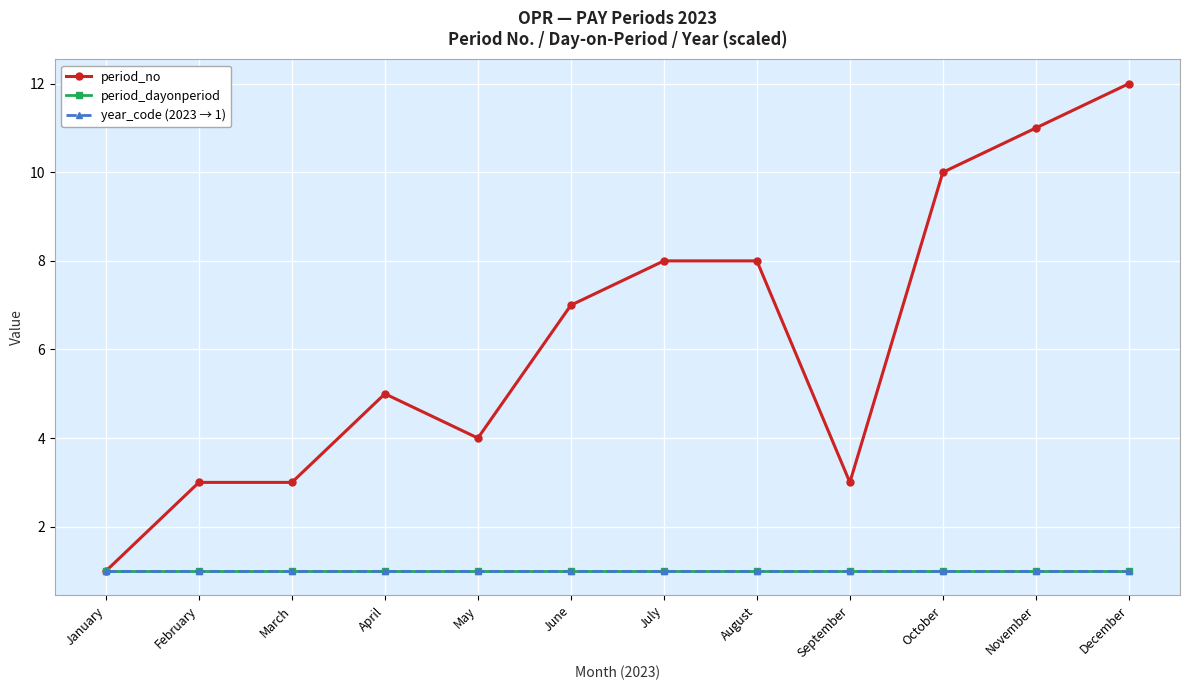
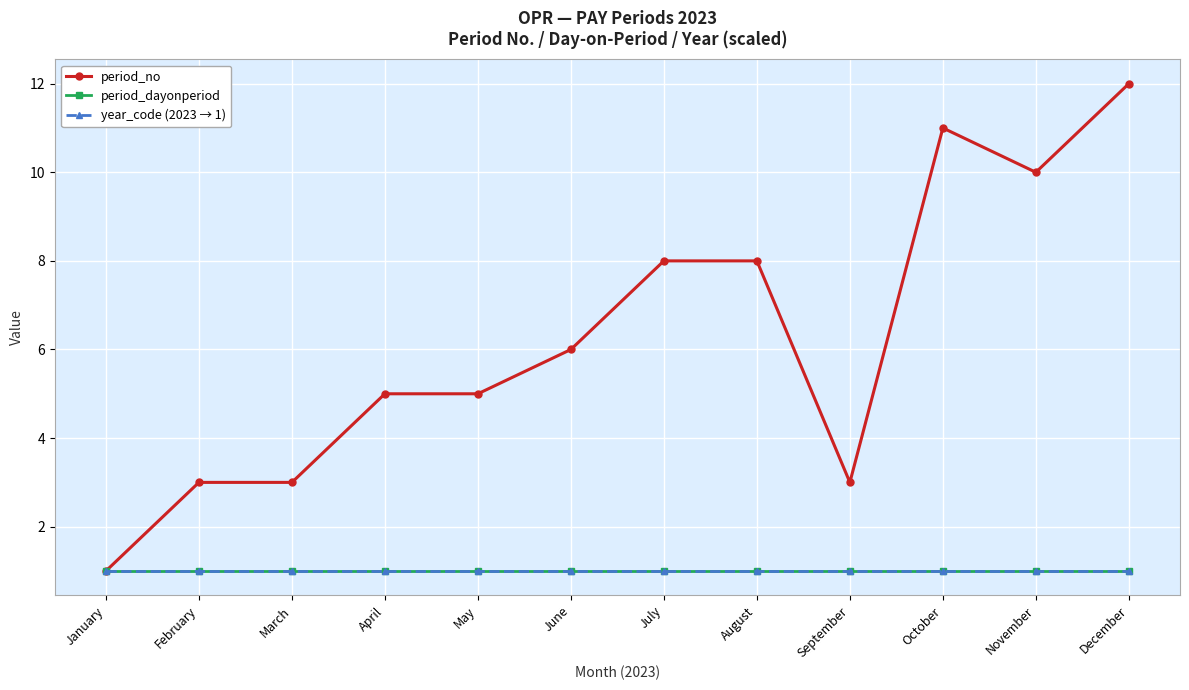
period_no, May: 4 -> 5
period_no, June: 7 -> 6
period_no, October: 10 -> 11
period_no, November: 11 -> 10
